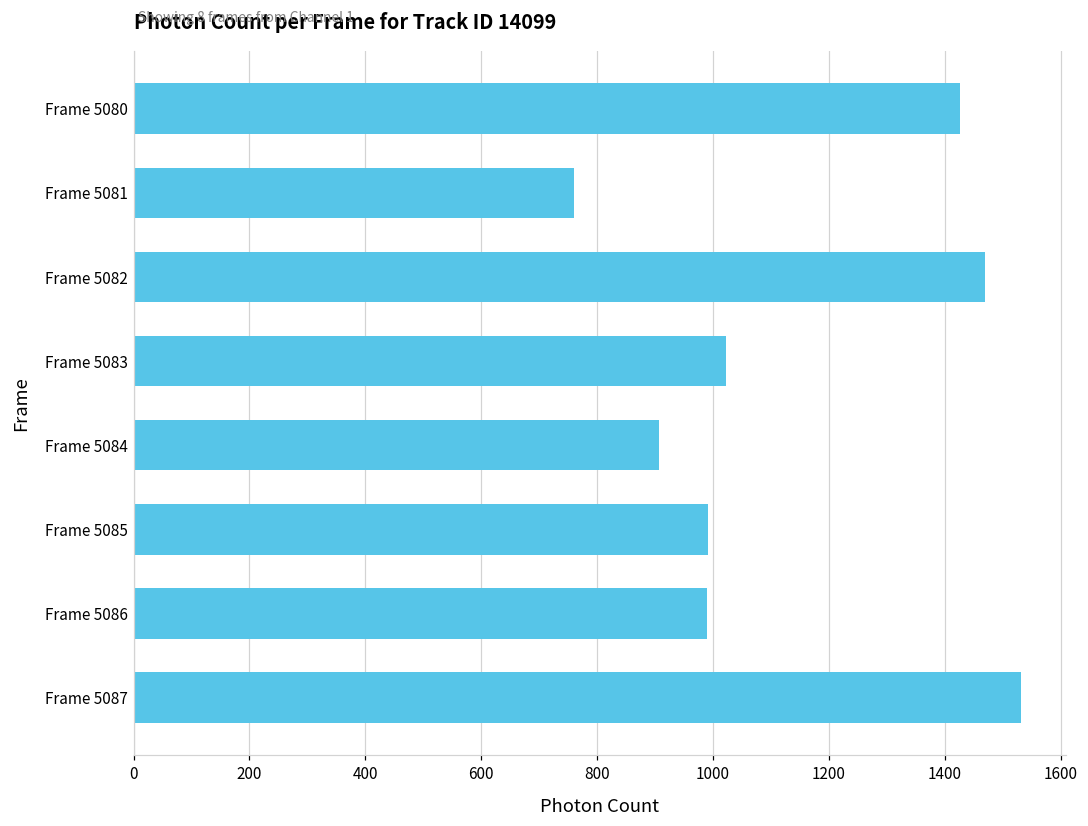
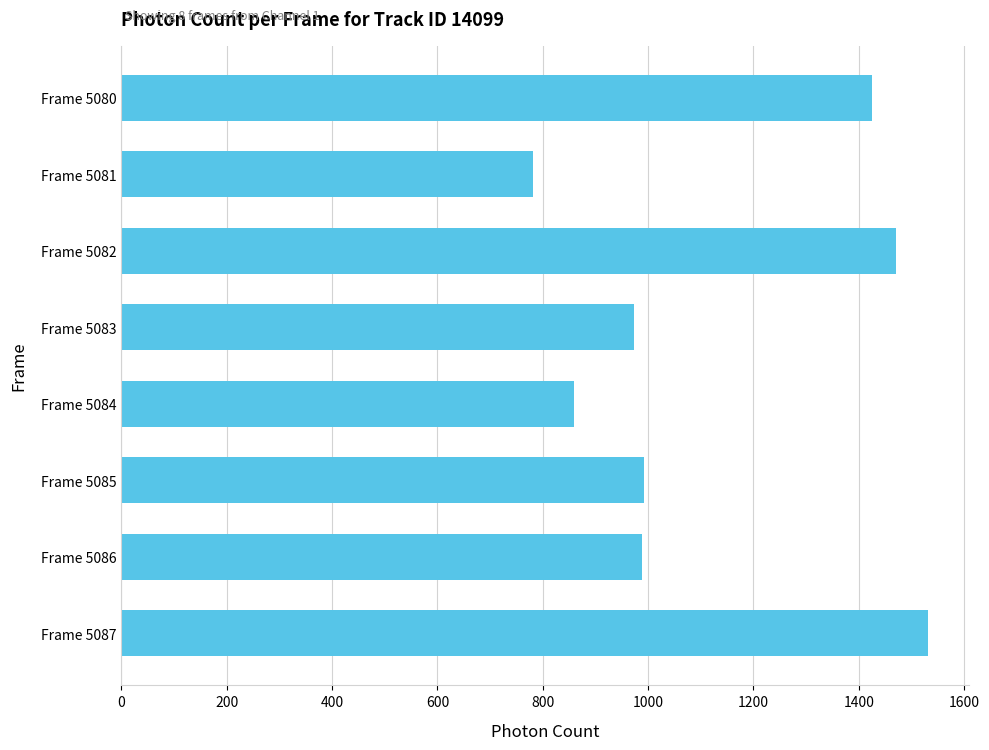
Frame 5081: 760 -> 780
Frame 5083: 1020 -> 970
Frame 5084: 910 -> 860
